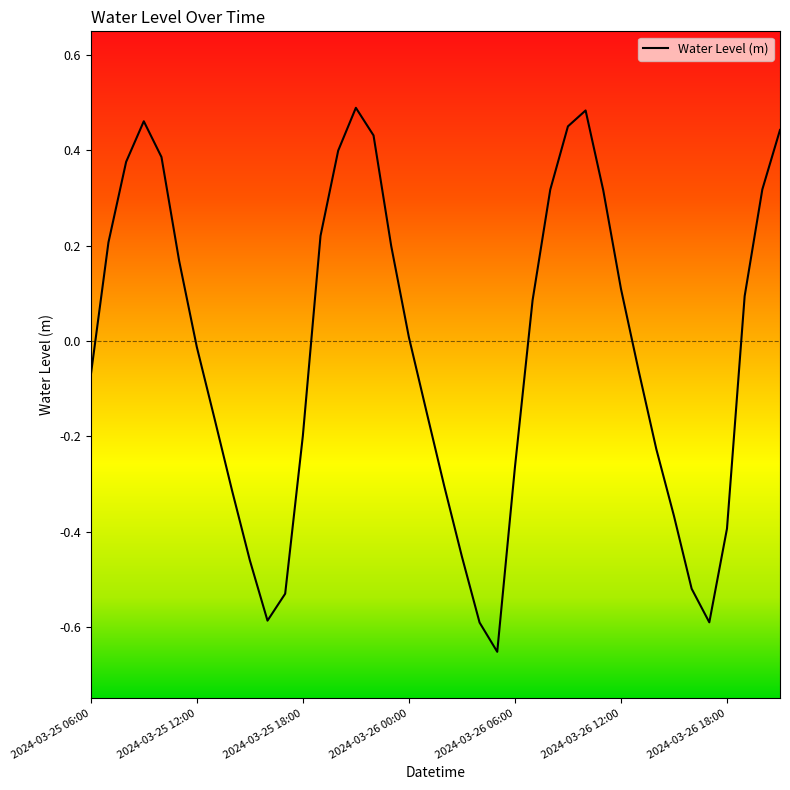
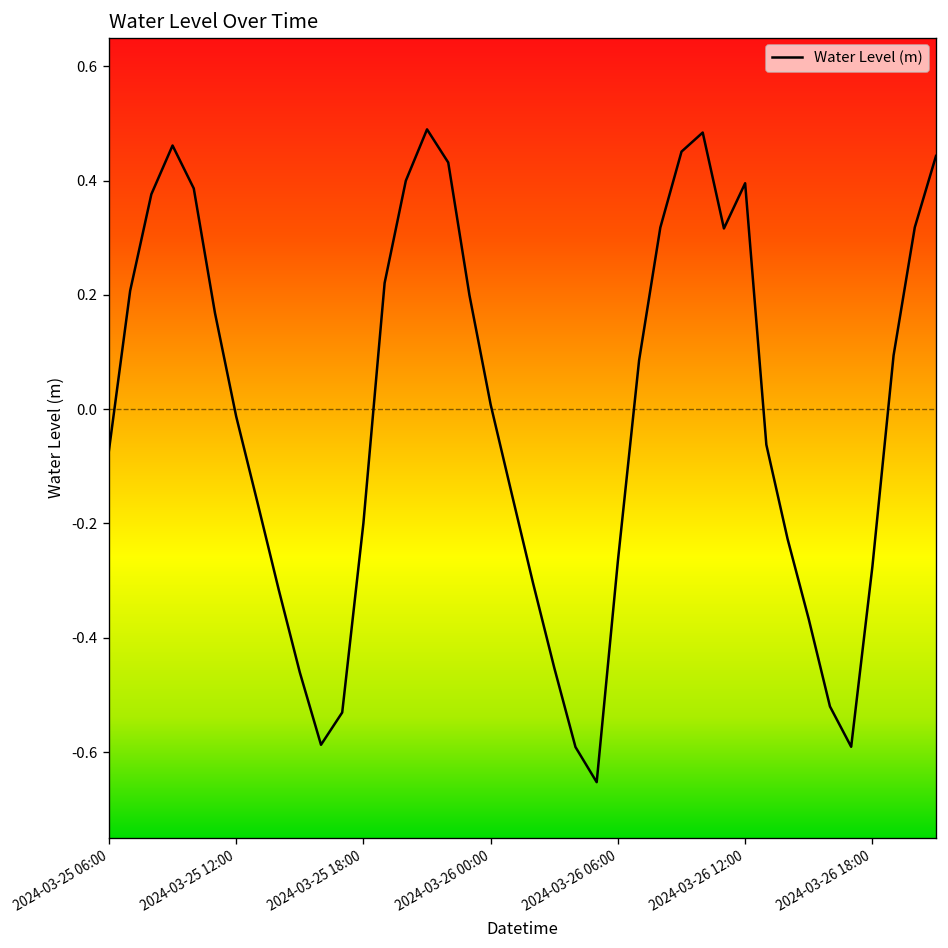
2024-03-26 12:00: 0.11 -> 0.40
2024-03-26 18:00: -0.39 -> -0.28
